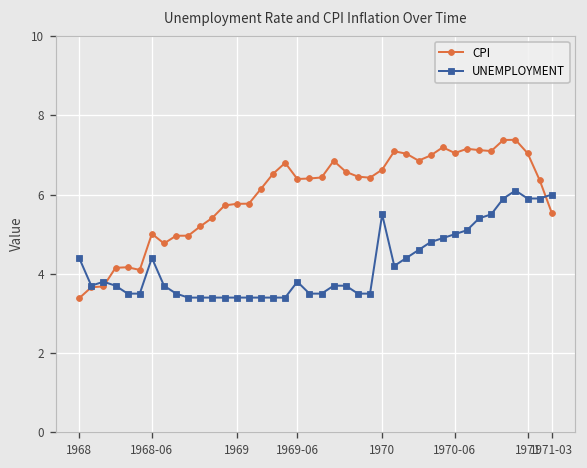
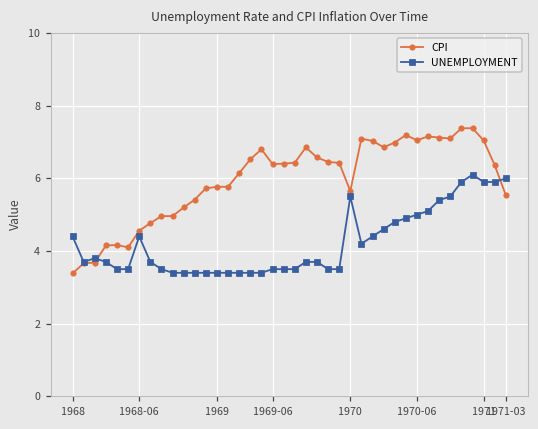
CPI, 1968-06: 5.0 -> 4.6
UNEMPLOYMENT, 1969-06: 3.8 -> 3.5
CPI, 1970: 6.6 -> 5.7
